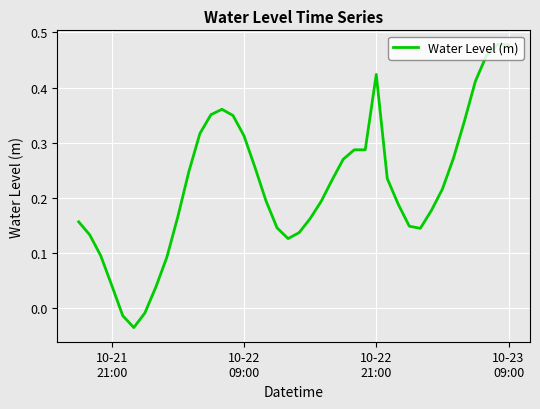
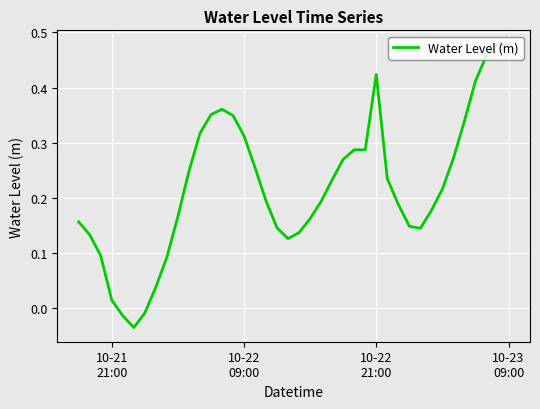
10-21 21:00: 0.04 -> 0.01
